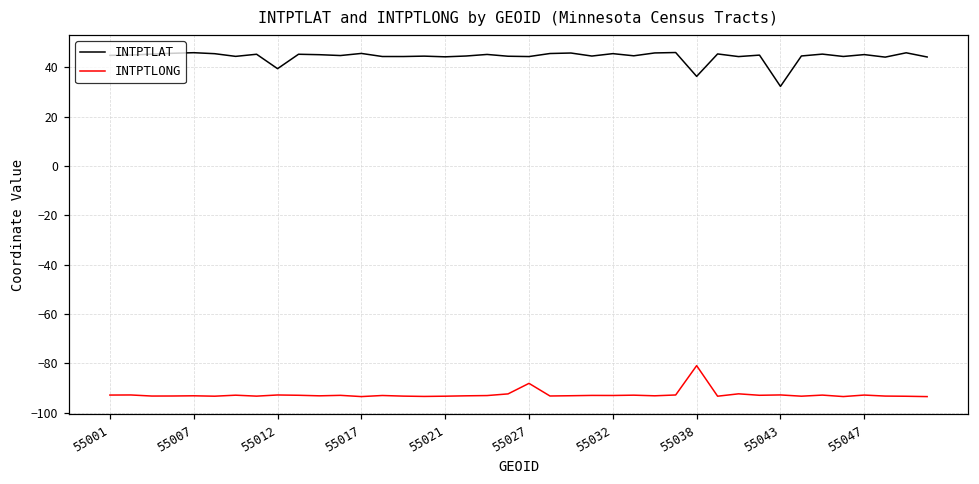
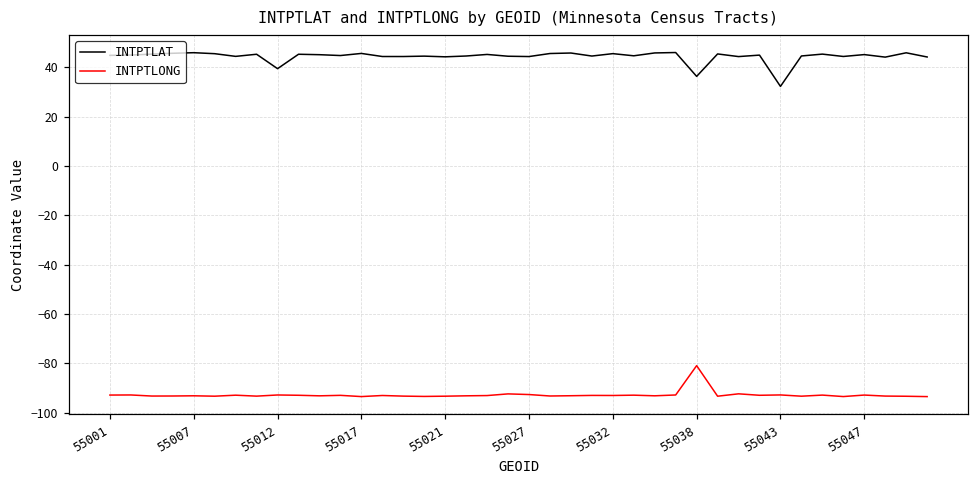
INTPTLONG, 55027: -88 -> -93
